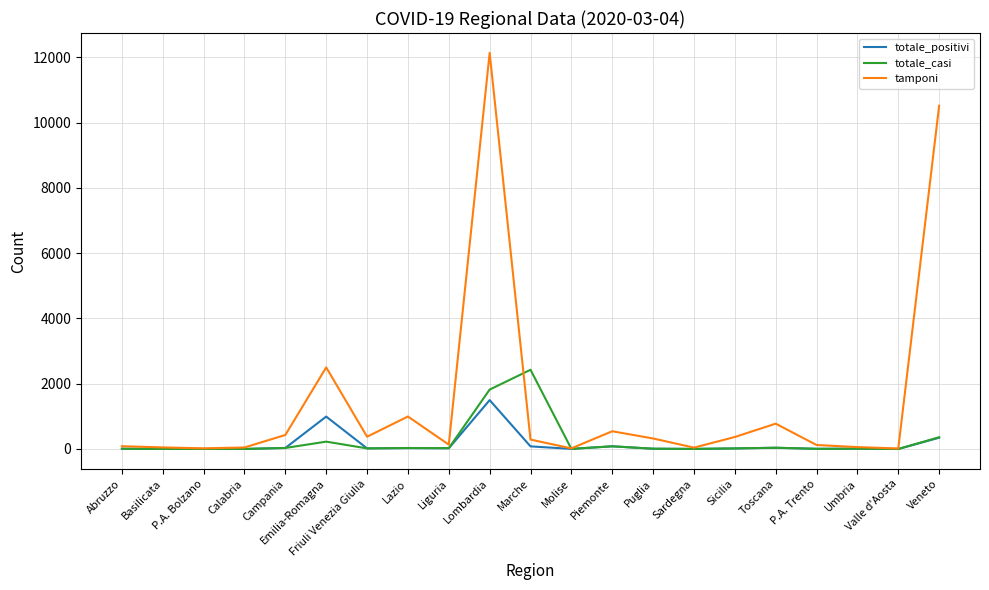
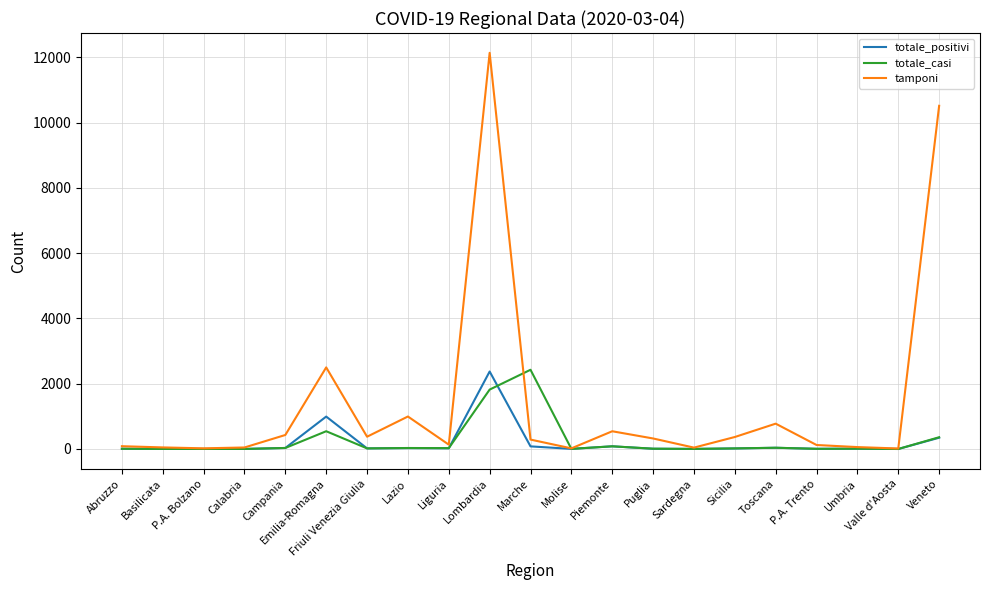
totale_casi, Emilia-Romagna: 200 -> 500
totale_positivi, Lombardia: 1500 -> 2400
